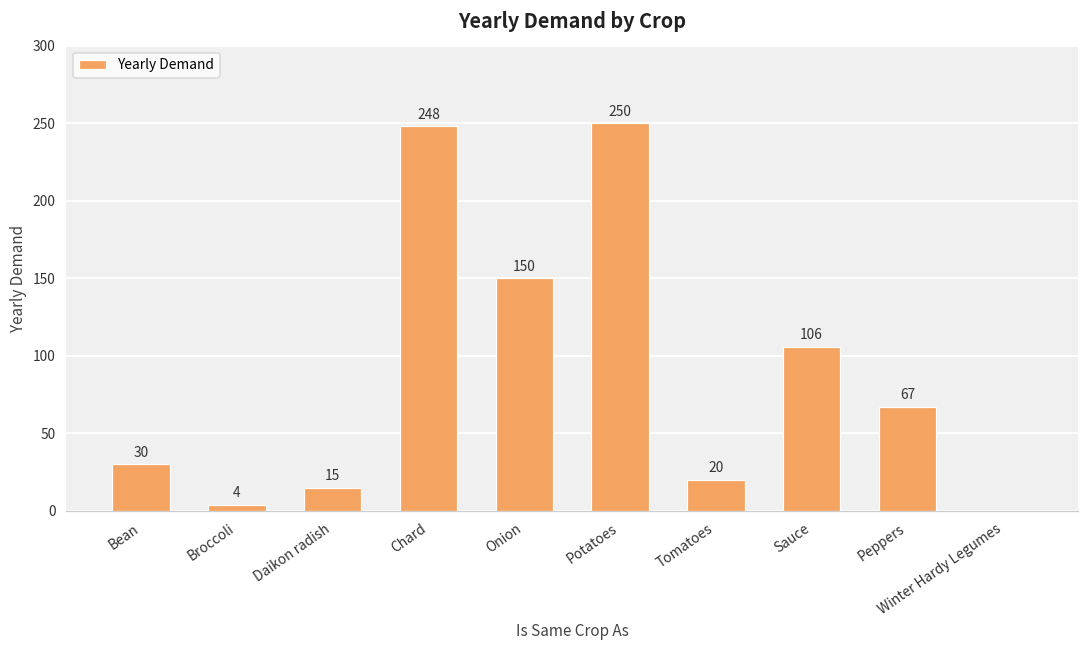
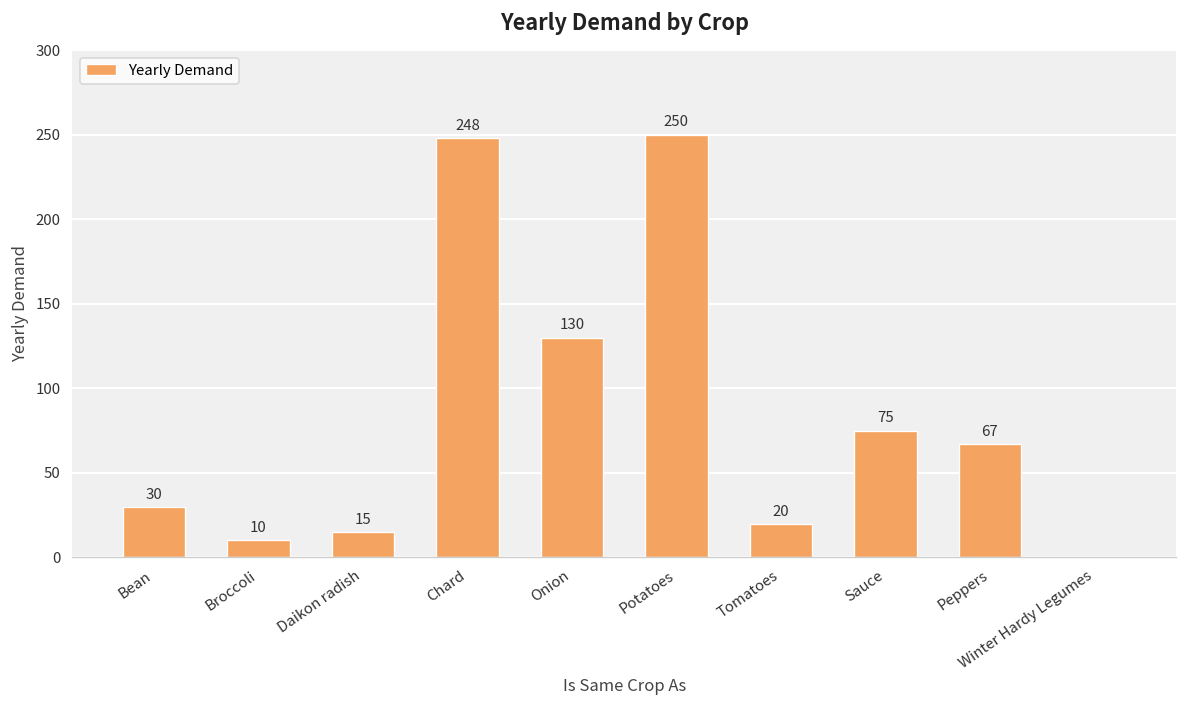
Broccoli: 4 -> 10
Onion: 150 -> 130
Sauce: 106 -> 75
